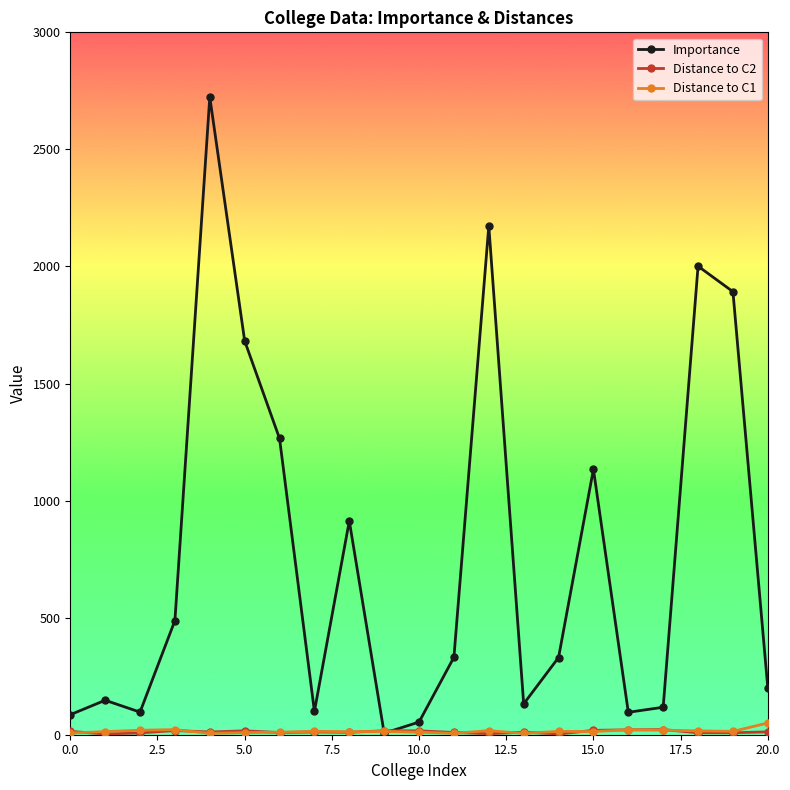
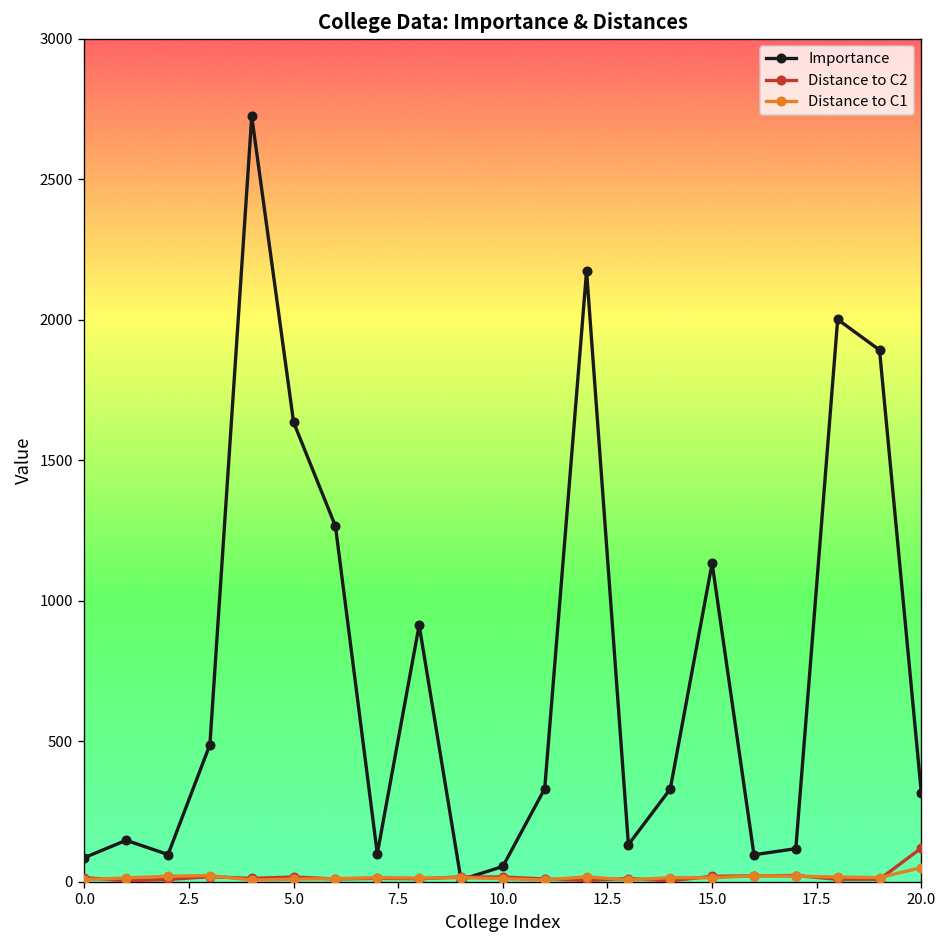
Importance, 5.0: 1680 -> 1640
Importance, 20.0: 200 -> 310
Distance to C2, 20.0: 10 -> 120
